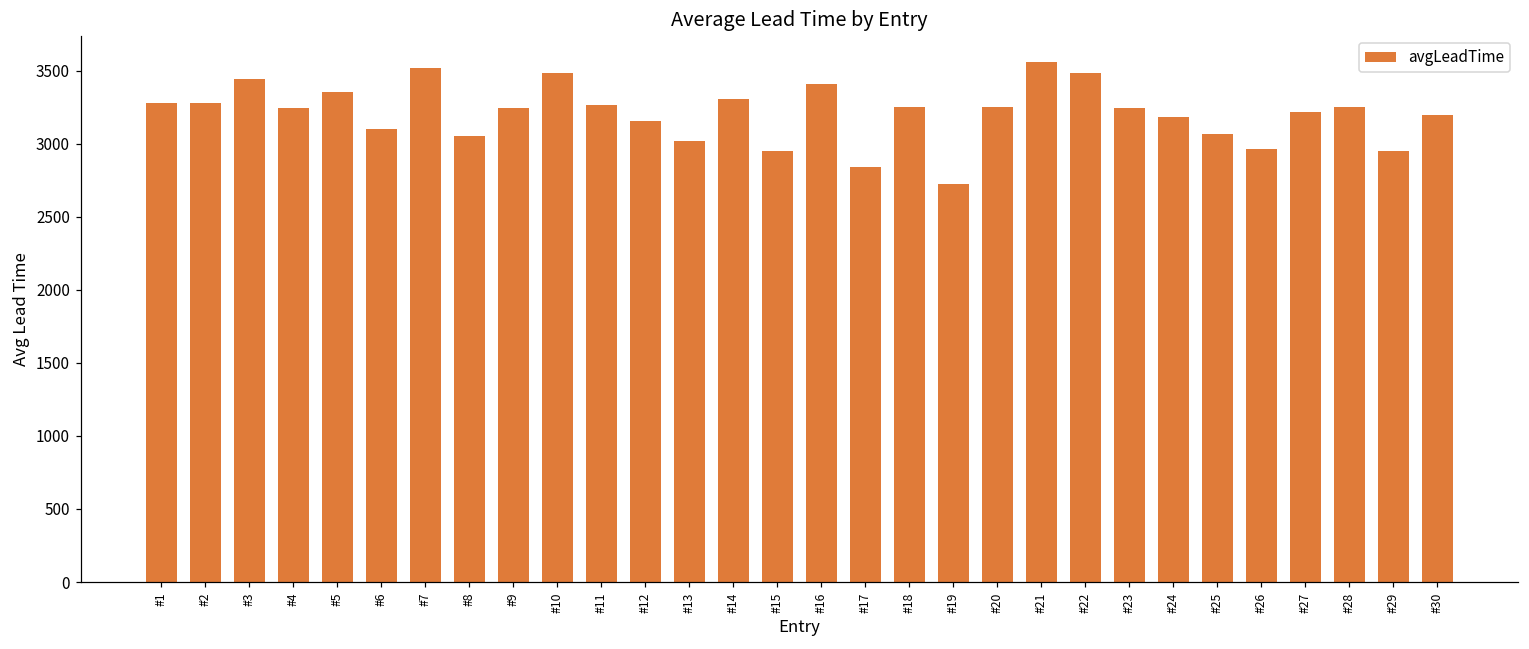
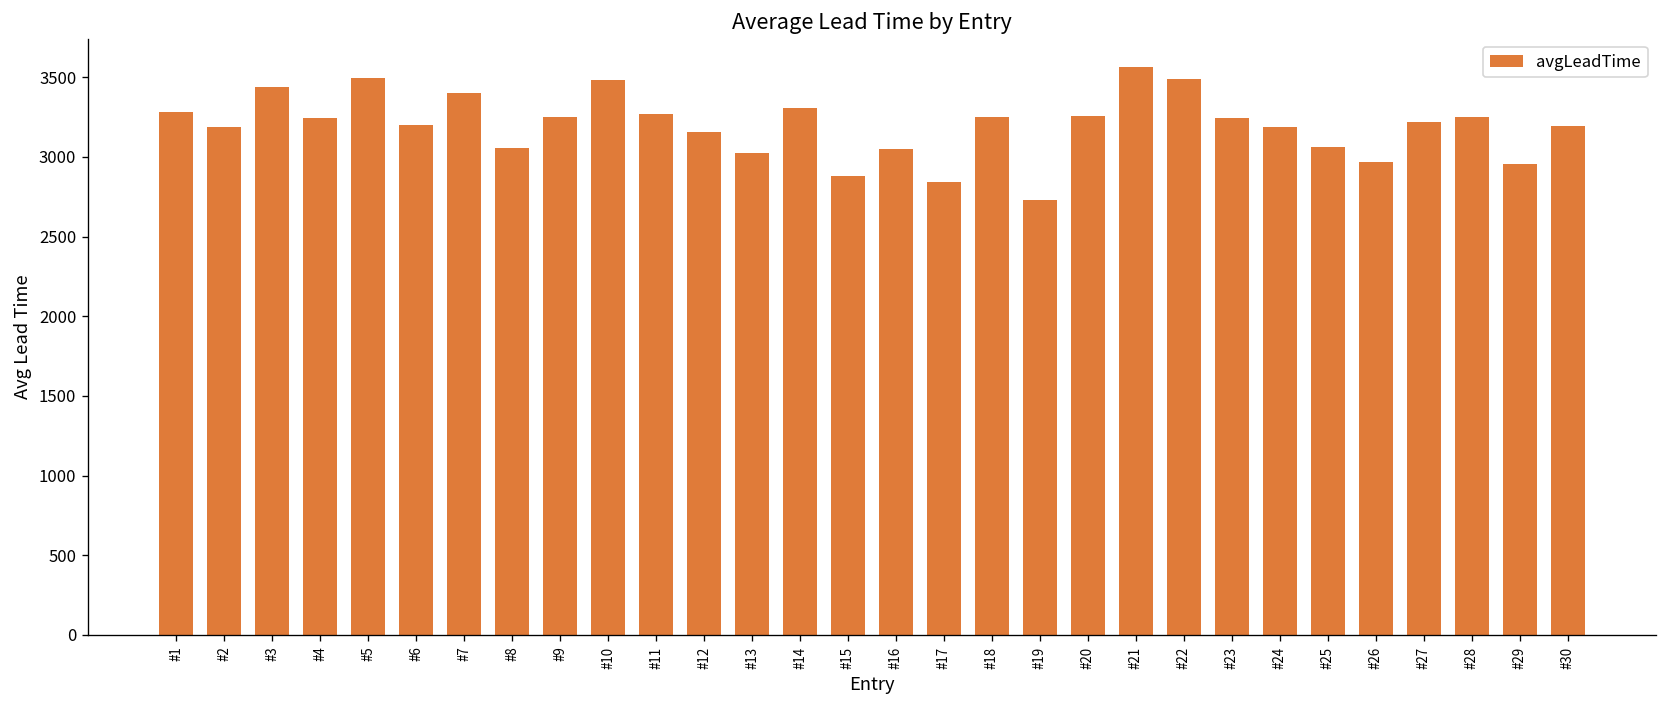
#2: 3280 -> 3190
#5: 3360 -> 3490
#6: 3100 -> 3200
#7: 3520 -> 3400
#15: 2950 -> 2880
#16: 3410 -> 3050
